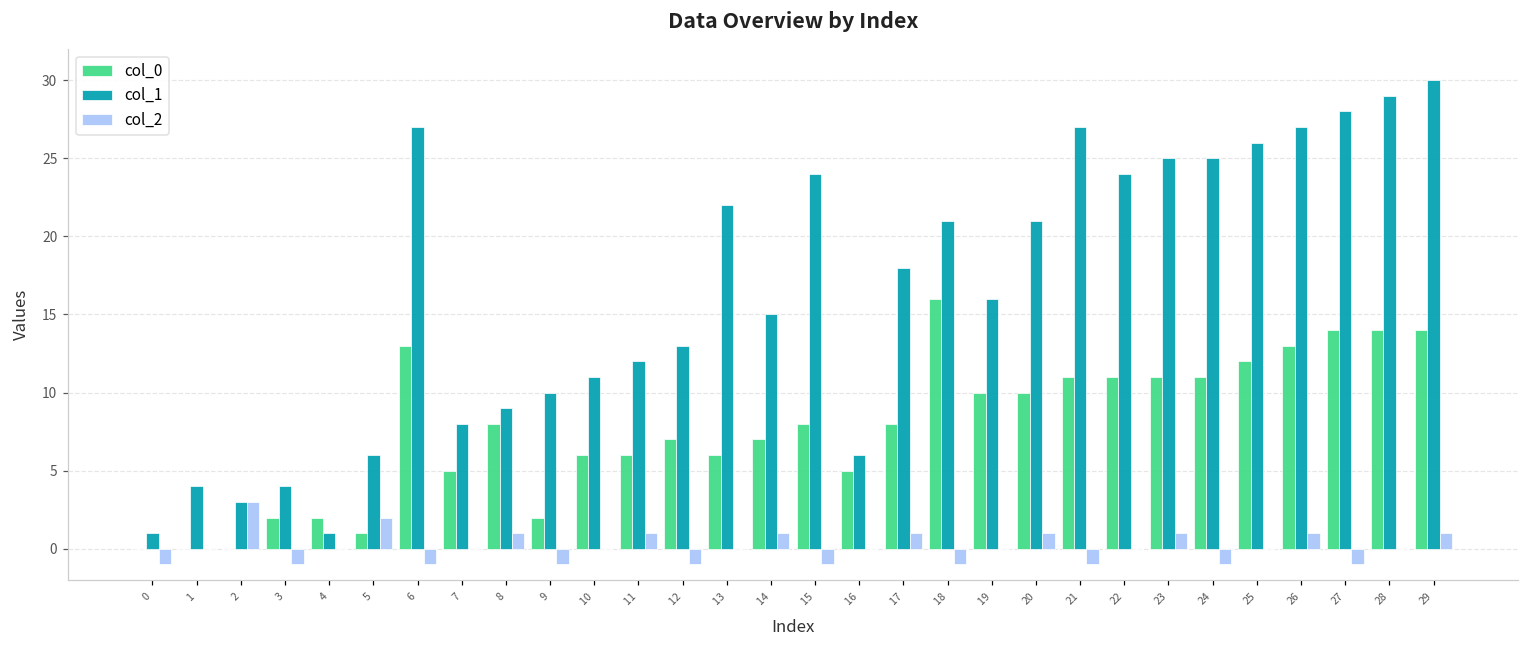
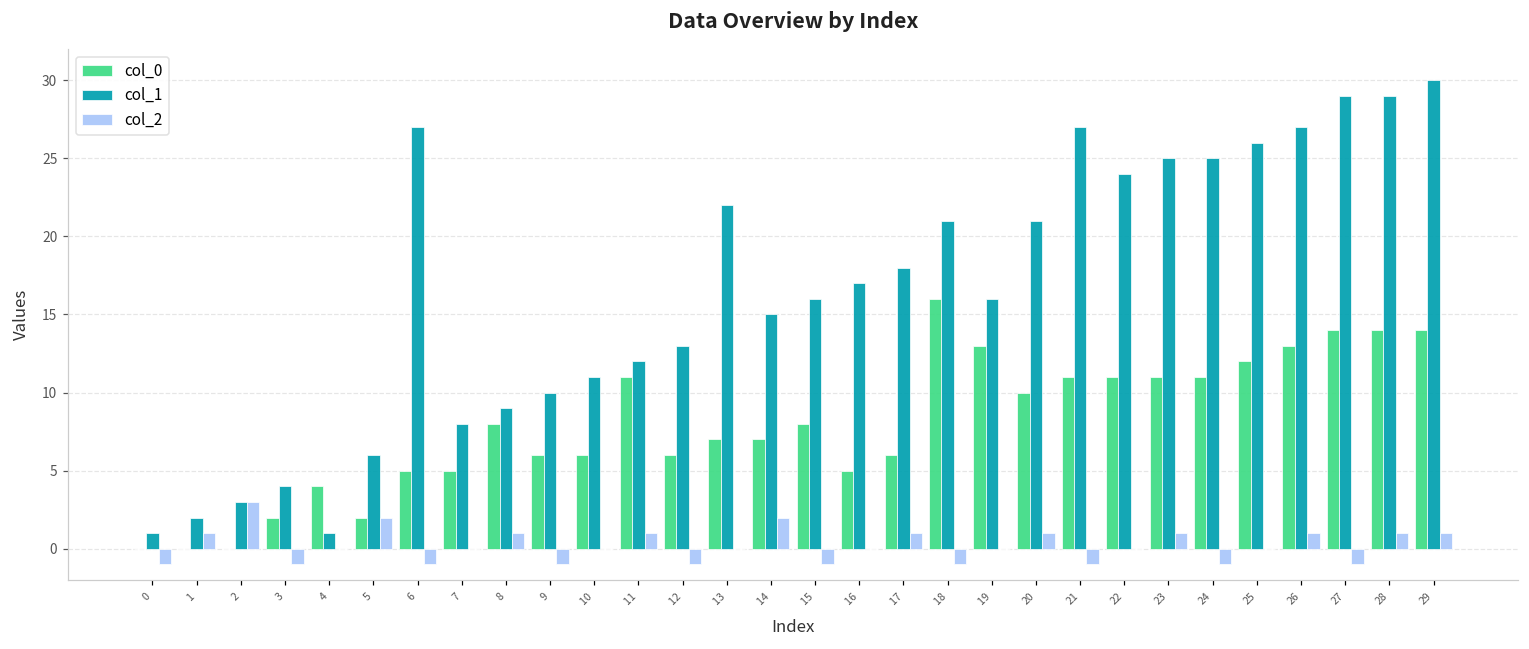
col_1, 1: 4 -> 2
col_2, 1: 0 -> 1
col_0, 4: 2 -> 4
col_0, 5: 1 -> 2
col_0, 6: 13 -> 5
col_0, 9: 2 -> 6
col_0, 11: 6 -> 11
col_0, 12: 7 -> 6
col_0, 13: 6 -> 7
col_2, 14: 1 -> 2
col_1, 15: 24 -> 16
col_1, 16: 6 -> 17
col_0, 17: 8 -> 6
col_0, 19: 10 -> 13
col_1, 27: 28 -> 29
col_2, 28: 0 -> 1
